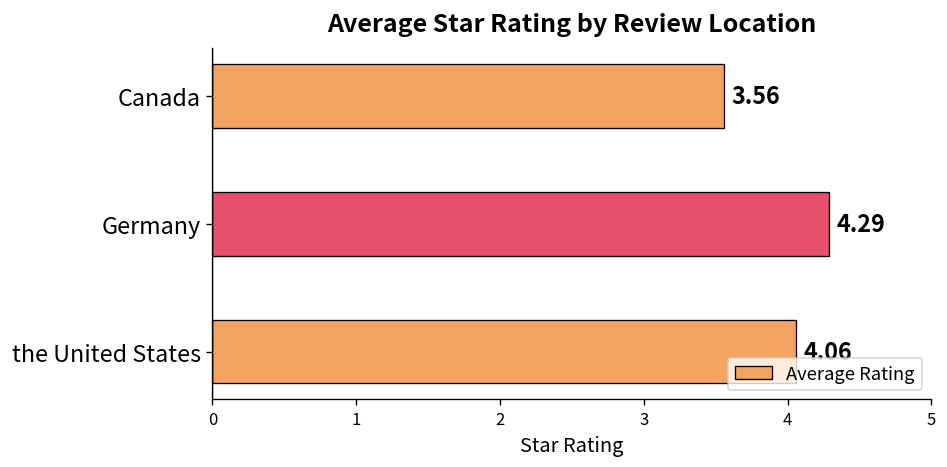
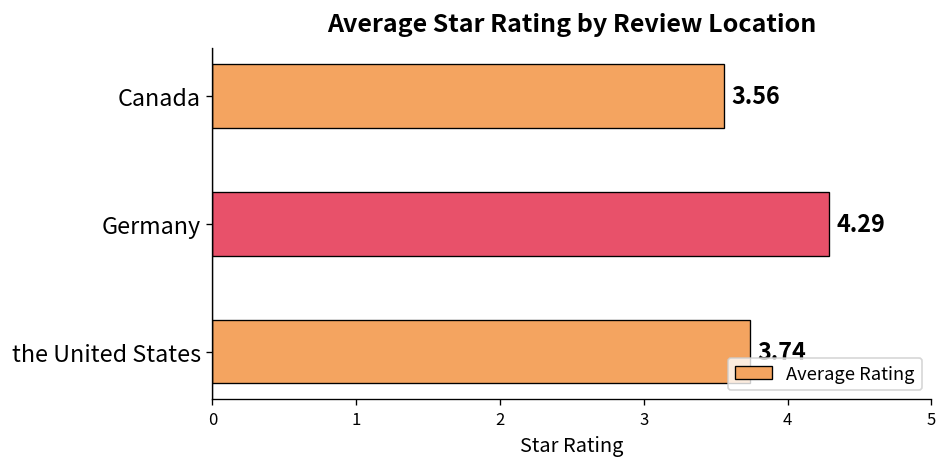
the United States: 4.06 -> 3.74
